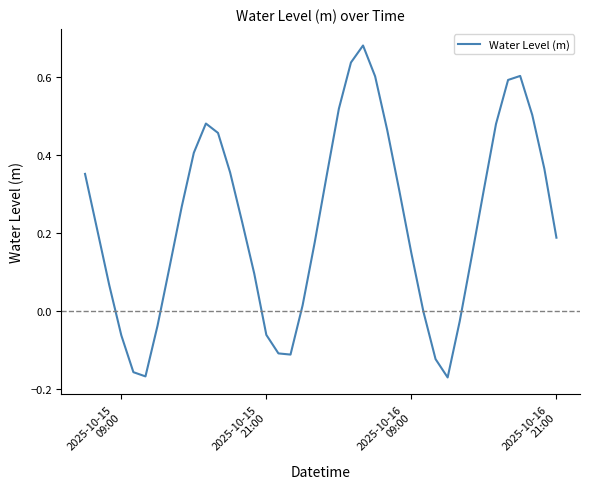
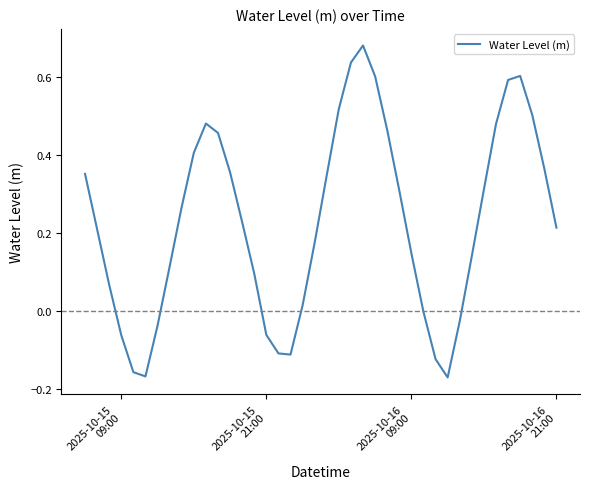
2025-10-16 21:00: 0.19 -> 0.21
